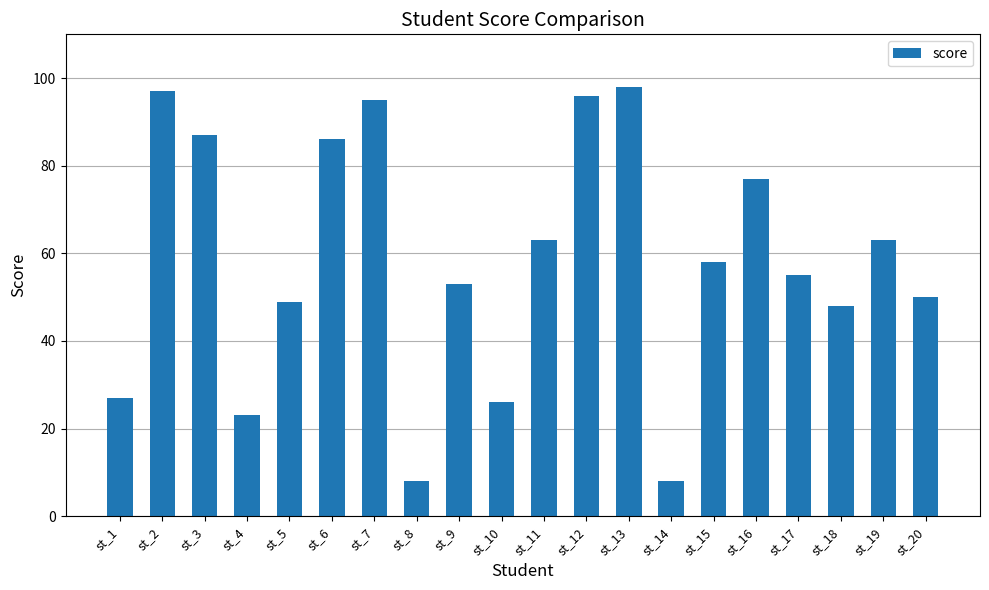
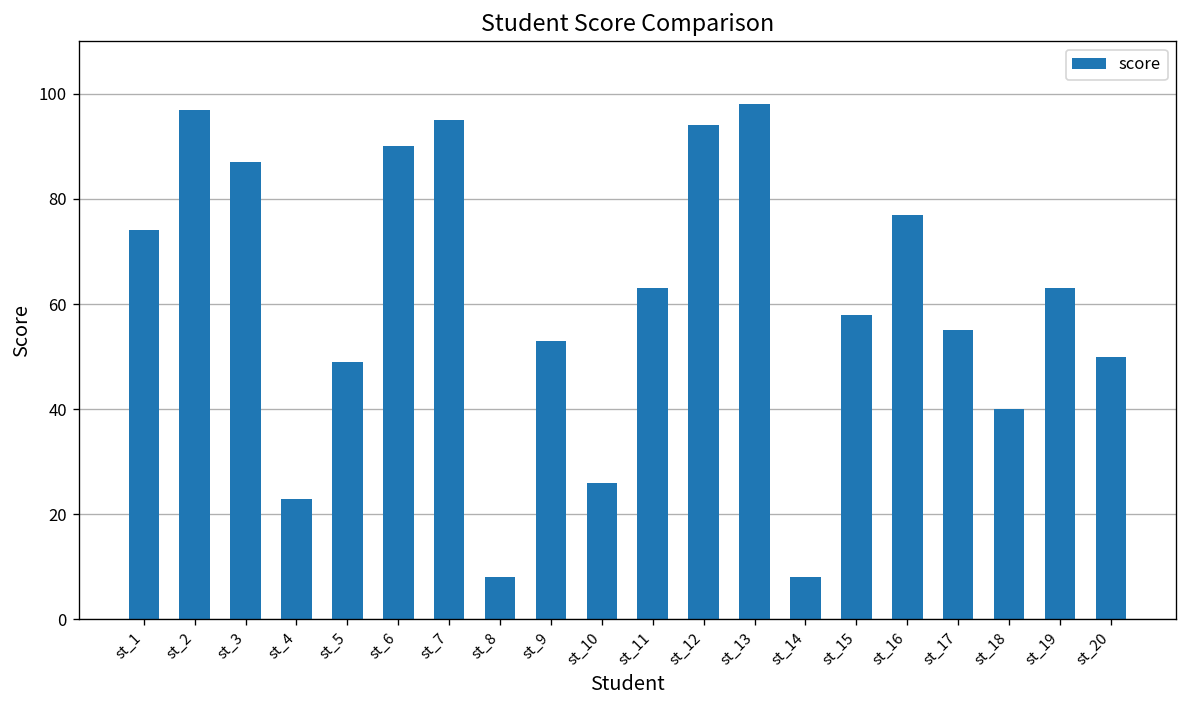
st_1: 27 -> 74
st_6: 86 -> 90
st_12: 96 -> 94
st_18: 48 -> 40
